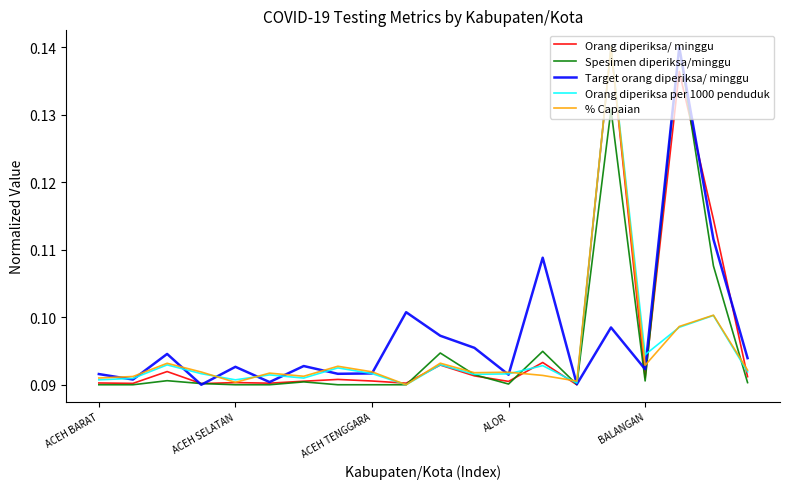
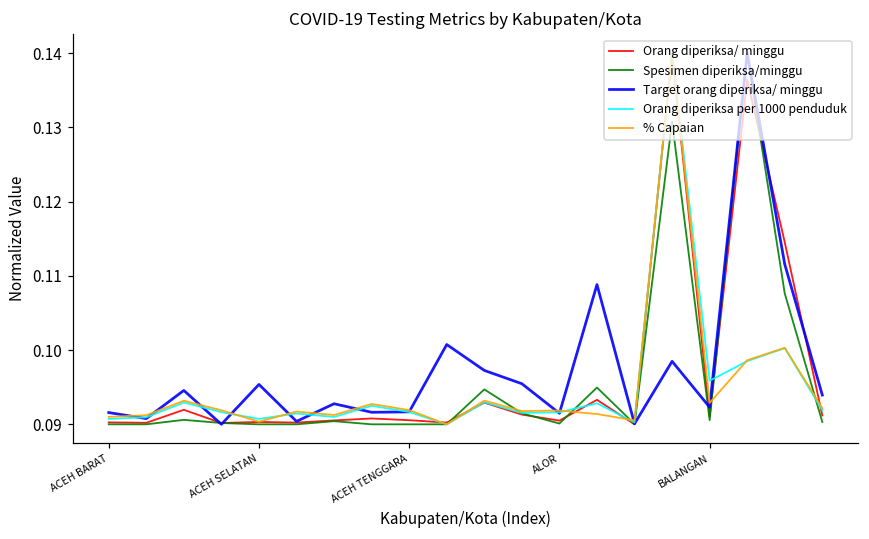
Target orang diperiksa/ minggu, ACEH SELATAN: 0.093 -> 0.095
Orang diperiksa per 1000 penduduk, BALANGAN: 0.094 -> 0.096
